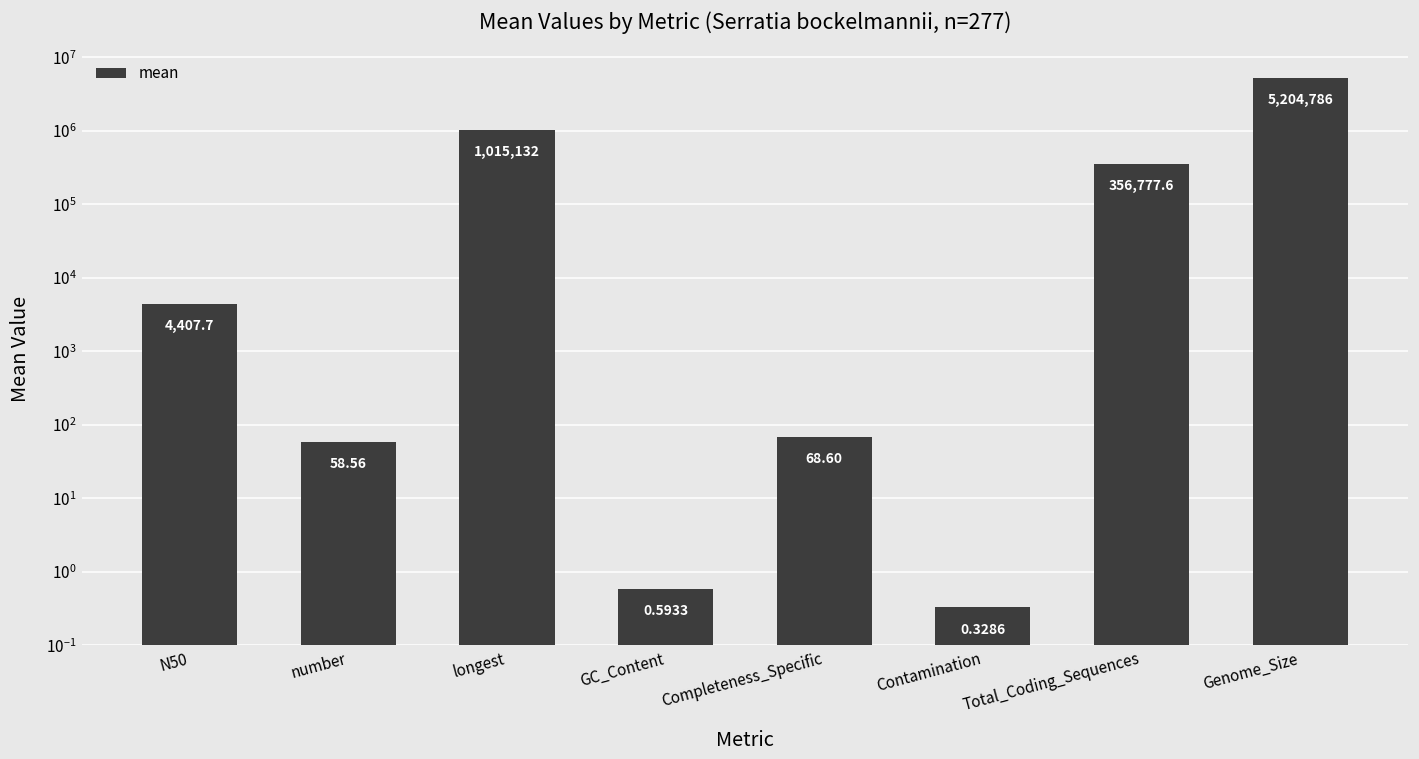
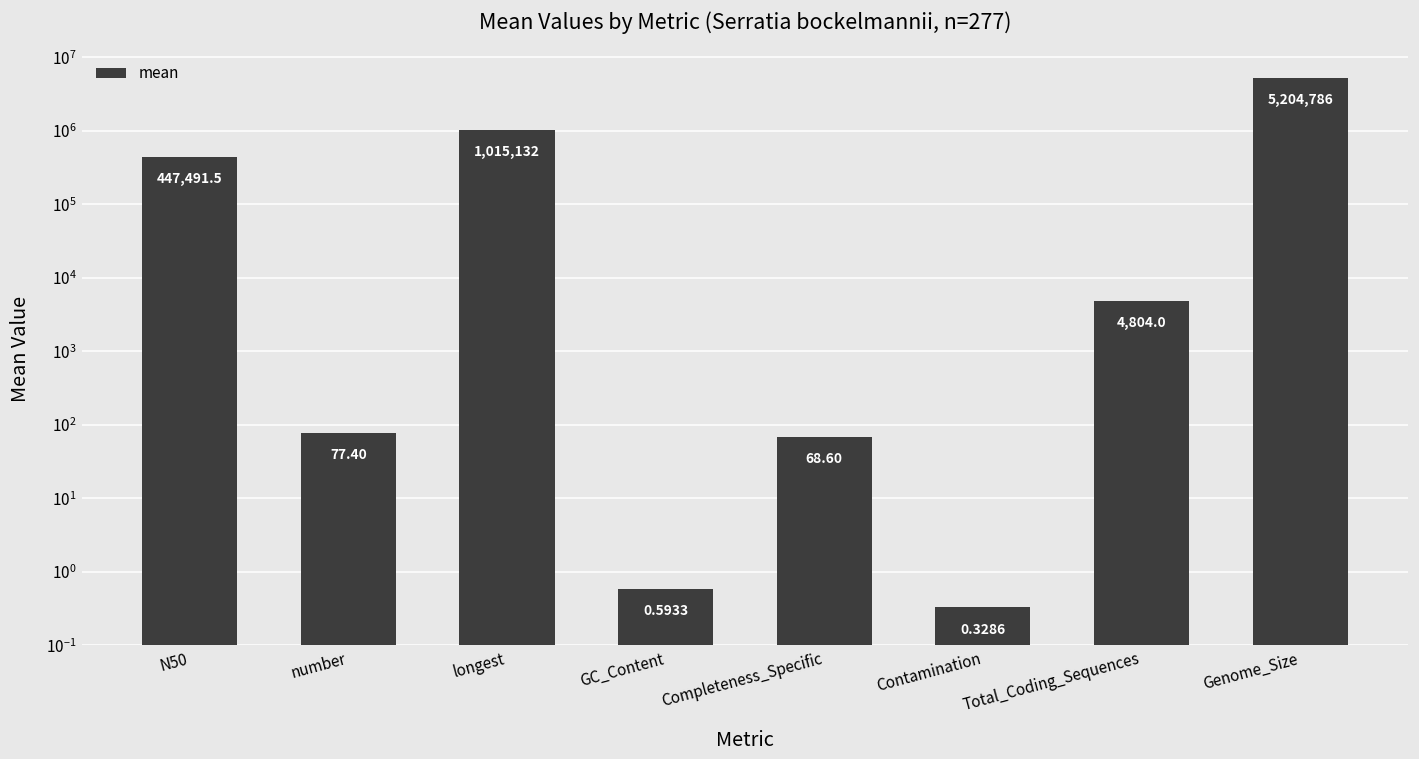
N50: 4,407.7 -> 447,491.5
number: 58.56 -> 77.40
Total_Coding_Sequences: 356,777.6 -> 4,804.0
